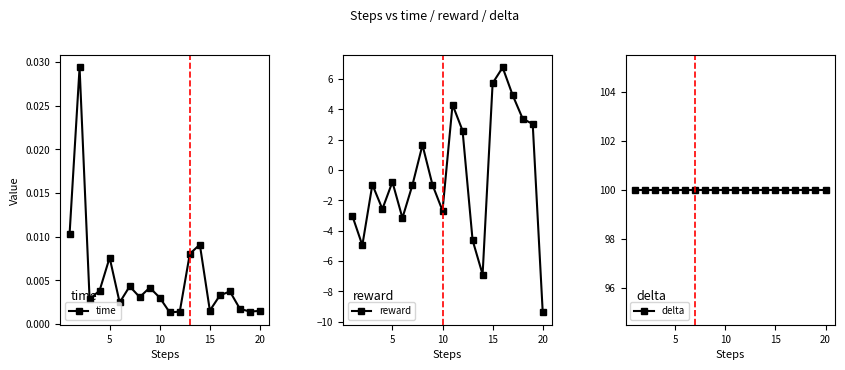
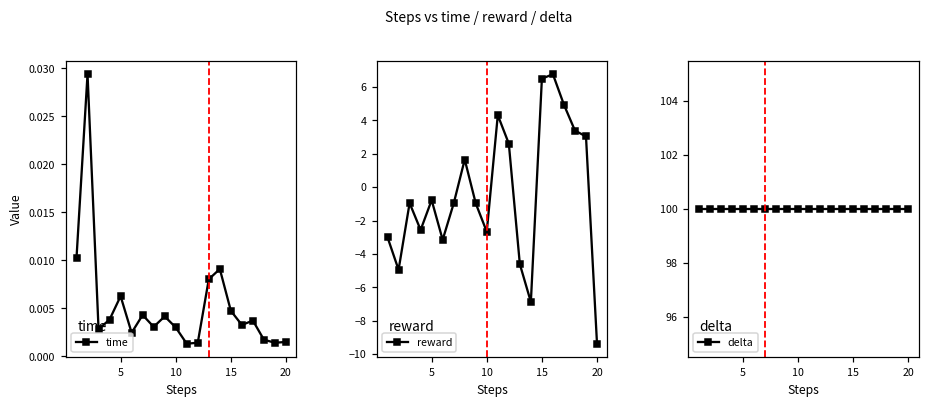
time, 5: 0.008 -> 0.006
time, 15: 0.002 -> 0.005
reward, 15: 5.7 -> 6.5
